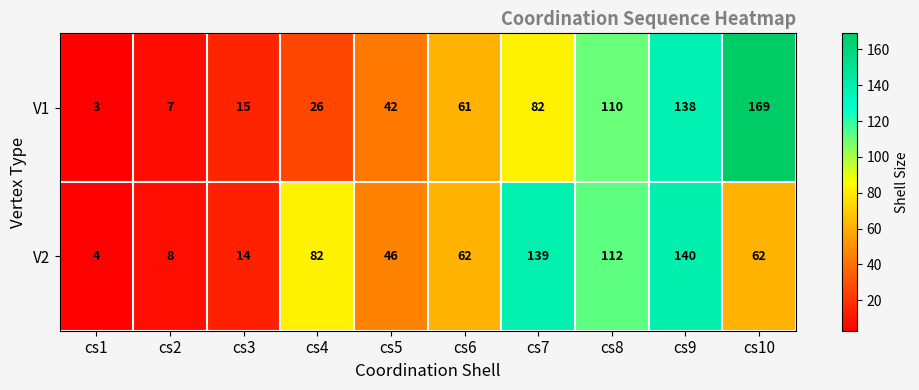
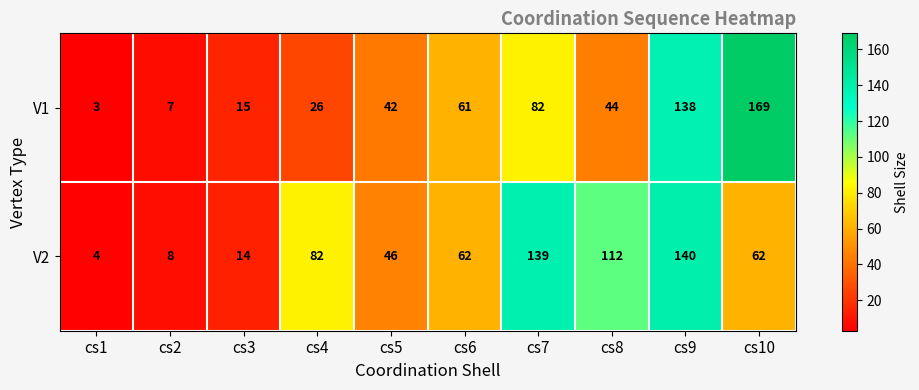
V1, cs8: 110 -> 44
